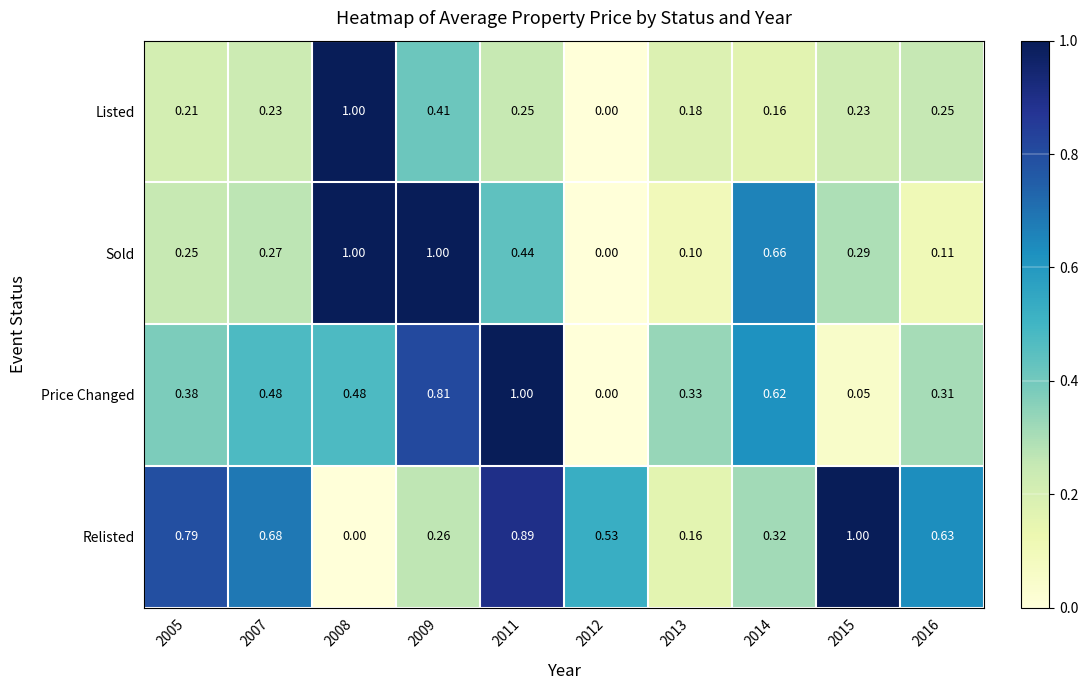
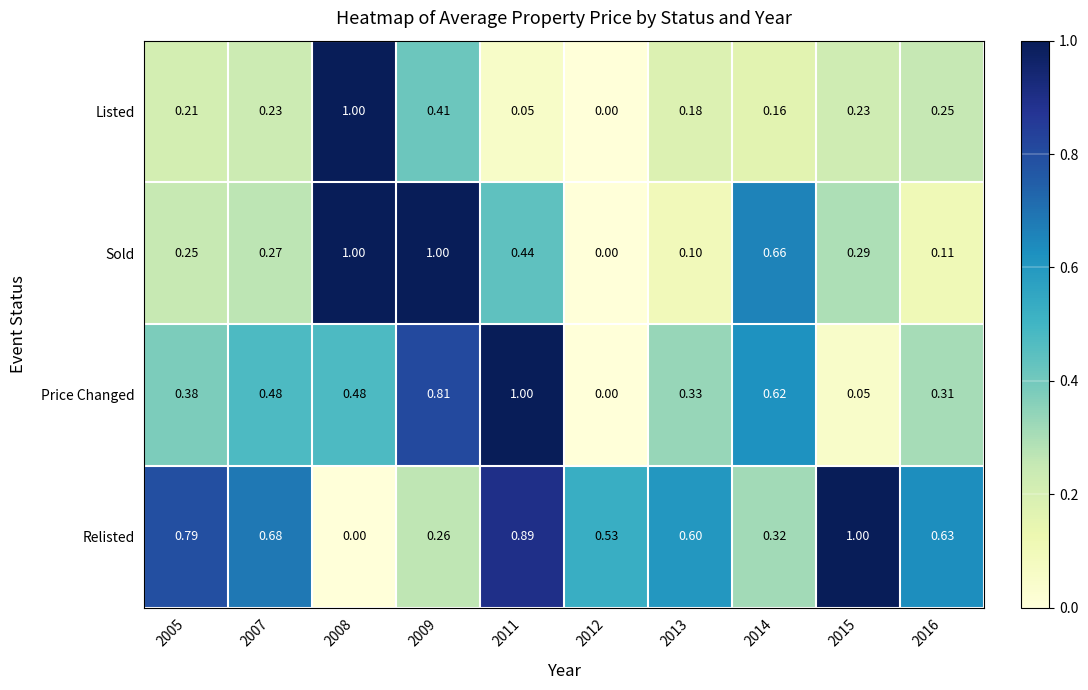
Listed, 2011: 0.25 -> 0.05
Relisted, 2013: 0.16 -> 0.60
